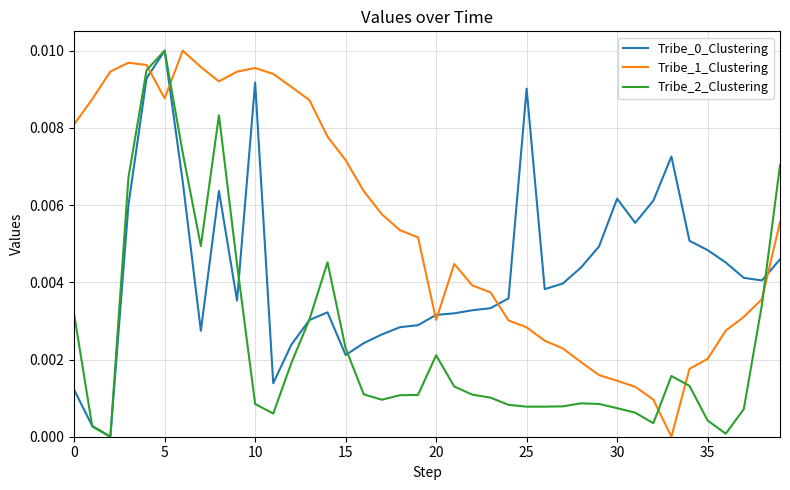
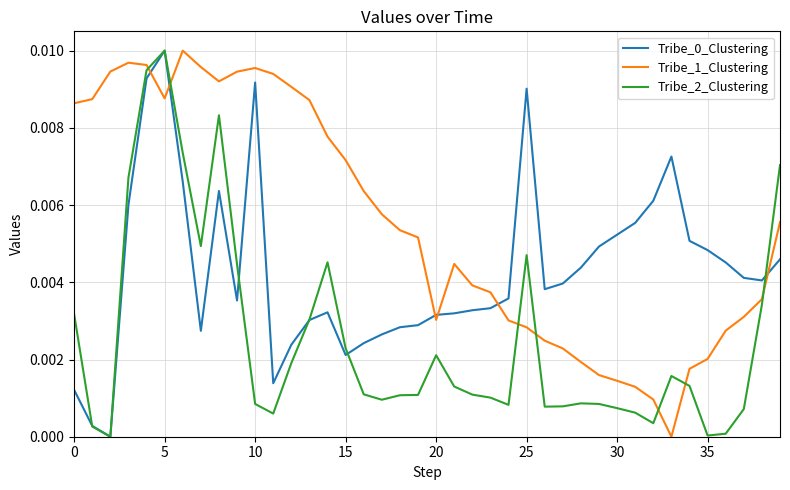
Tribe_1_Clustering, 0: 0.0081 -> 0.0086
Tribe_2_Clustering, 25: 0.0008 -> 0.0047
Tribe_0_Clustering, 30: 0.0062 -> 0.0052
Tribe_2_Clustering, 35: 0.0004 -> 0.0000
